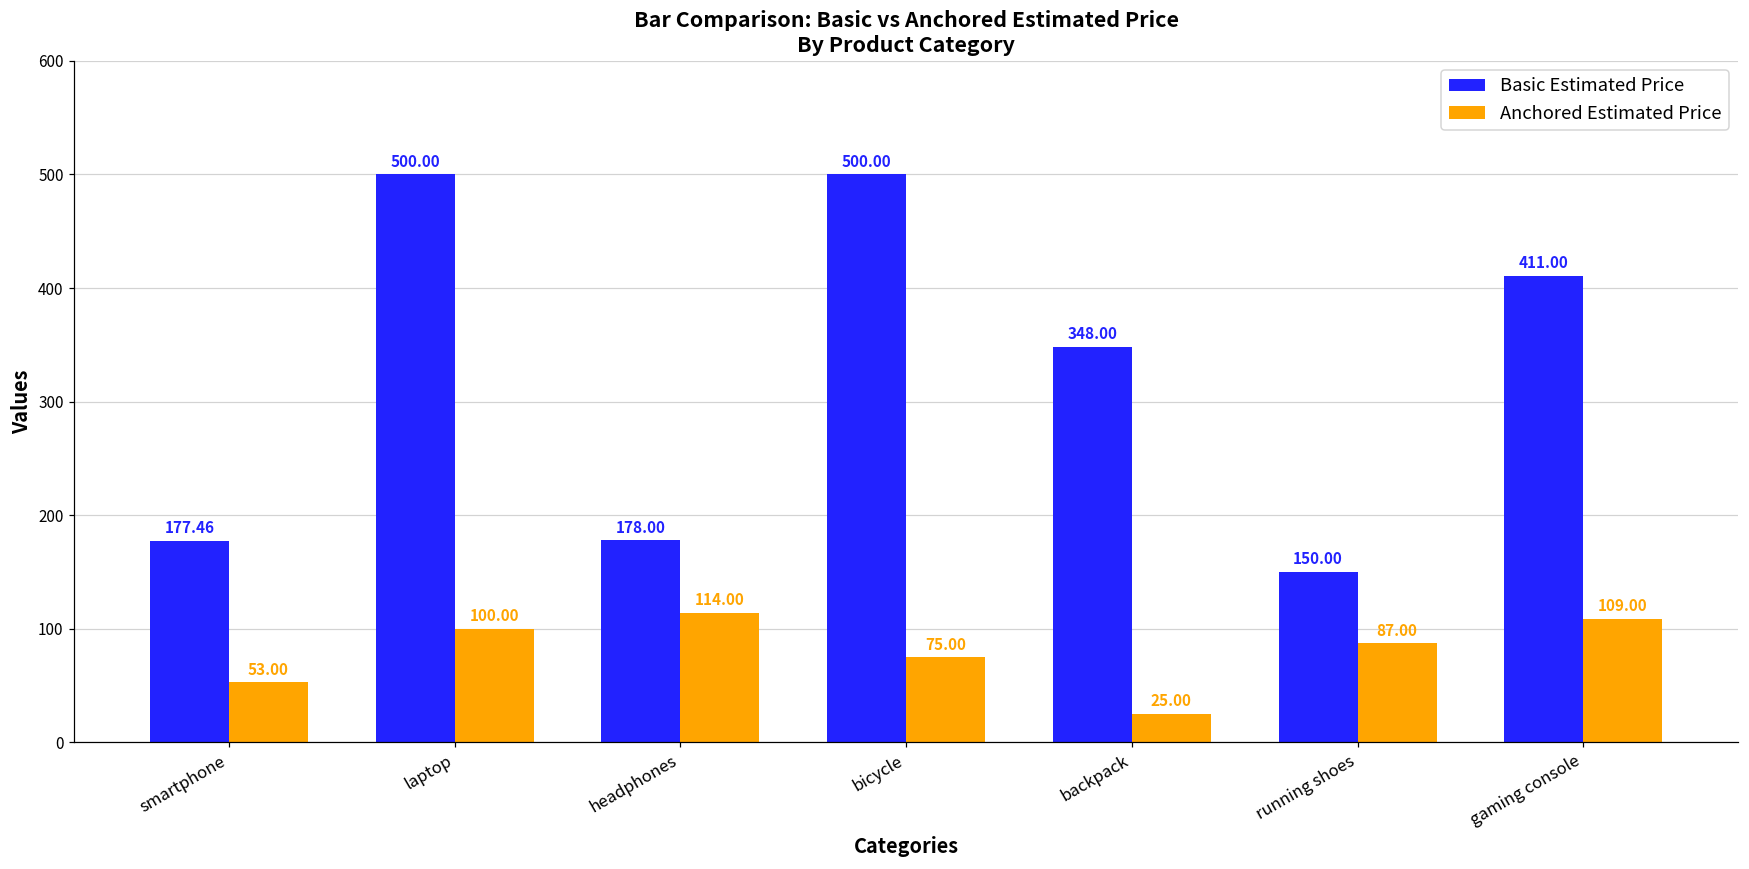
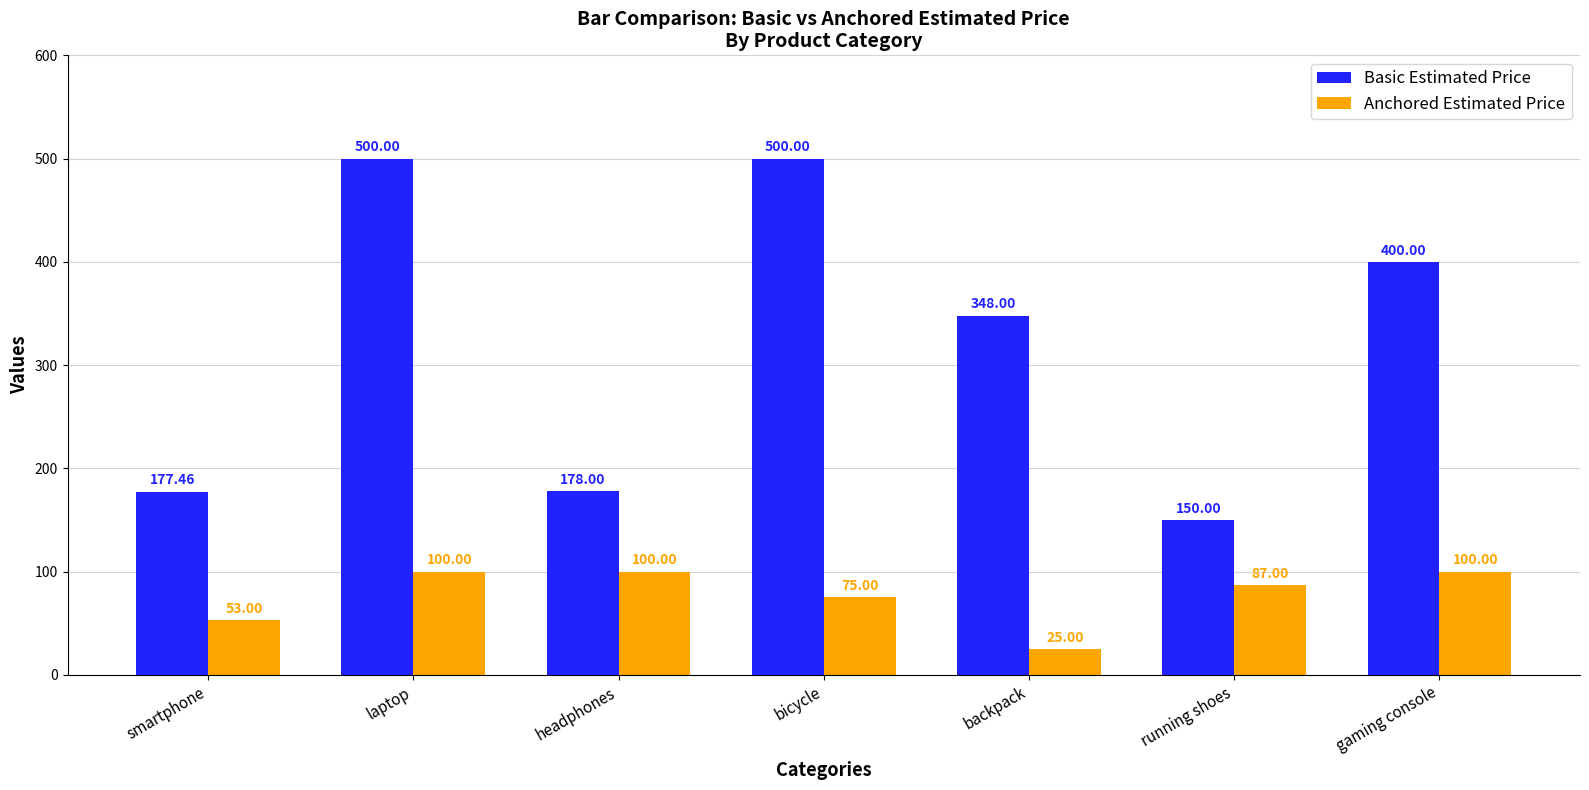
Anchored Estimated Price, headphones: 114.00 -> 100.00
Basic Estimated Price, gaming console: 411.00 -> 400.00
Anchored Estimated Price, gaming console: 109.00 -> 100.00
